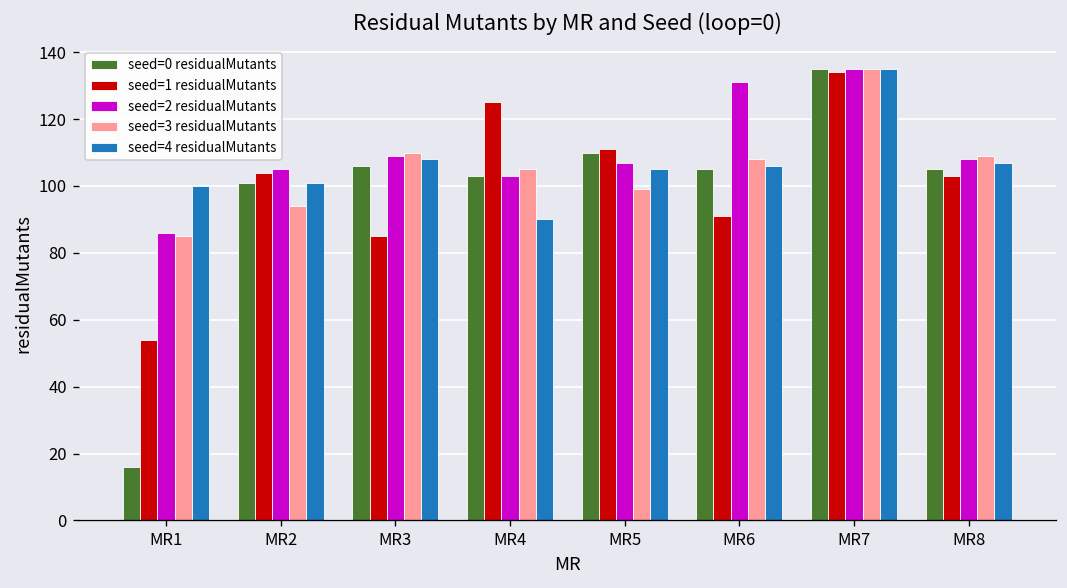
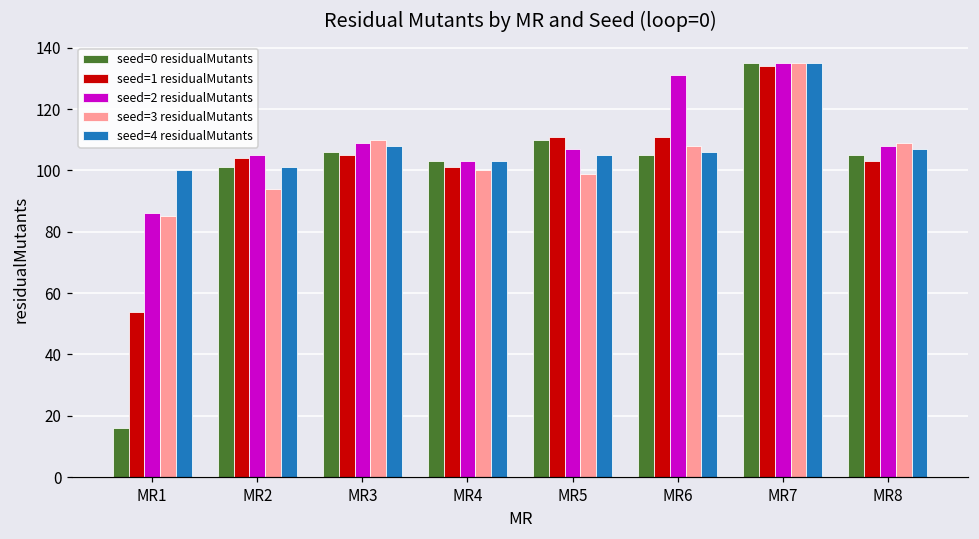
seed=1 residualMutants, MR3: 85 -> 105
seed=1 residualMutants, MR4: 125 -> 101
seed=3 residualMutants, MR4: 105 -> 100
seed=4 residualMutants, MR4: 90 -> 103
seed=1 residualMutants, MR6: 91 -> 111
